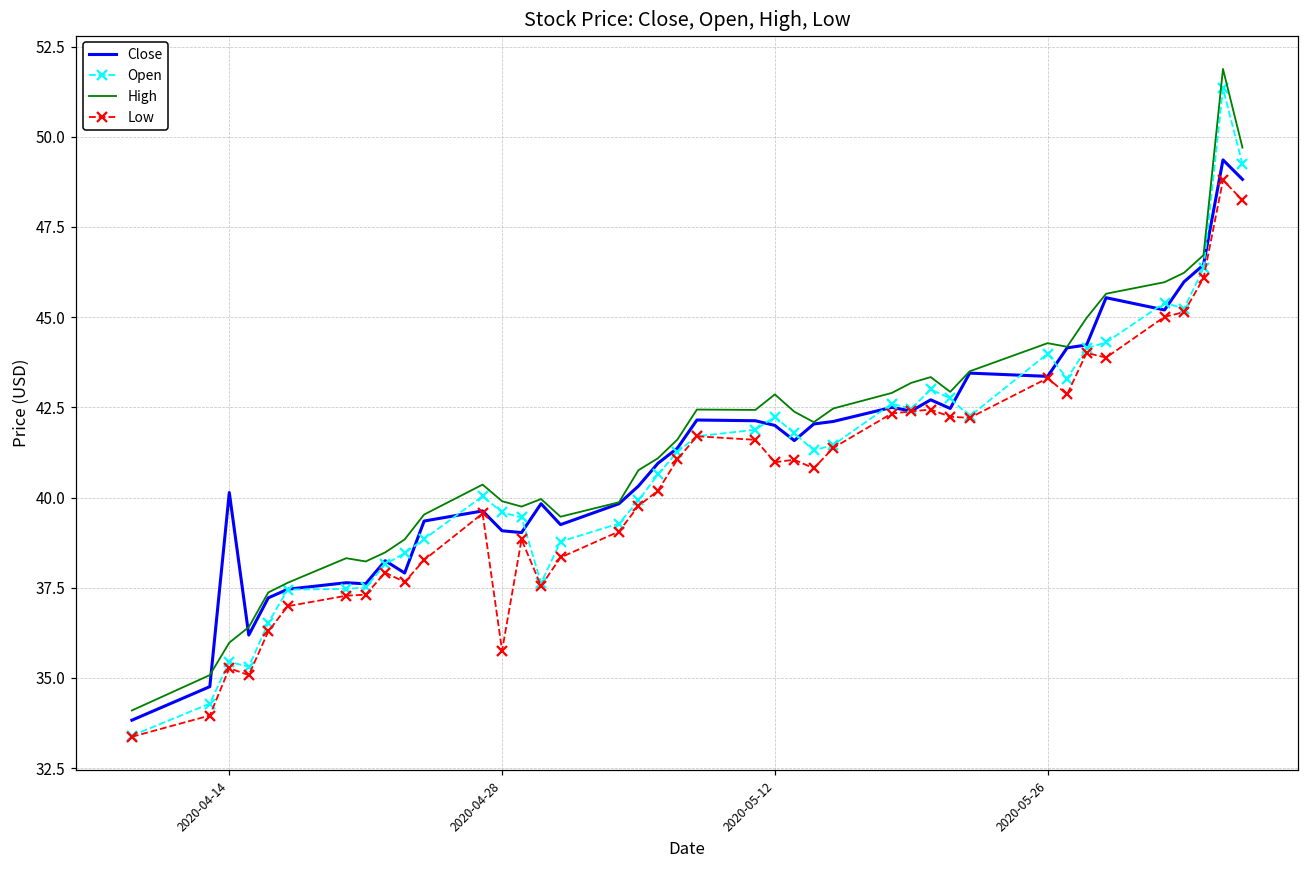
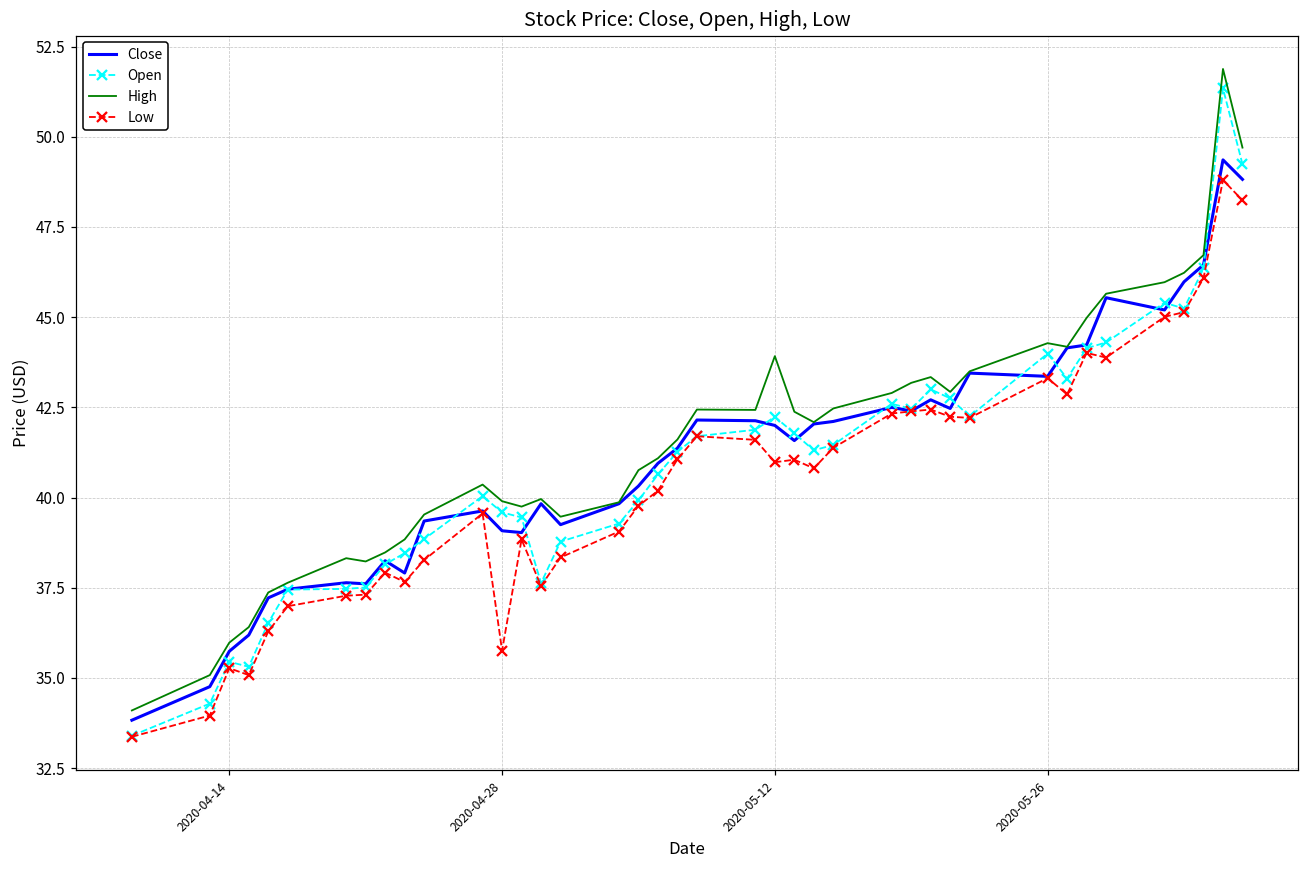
Close, 2020-04-14: 40.1 -> 35.7
High, 2020-05-12: 42.9 -> 43.9
